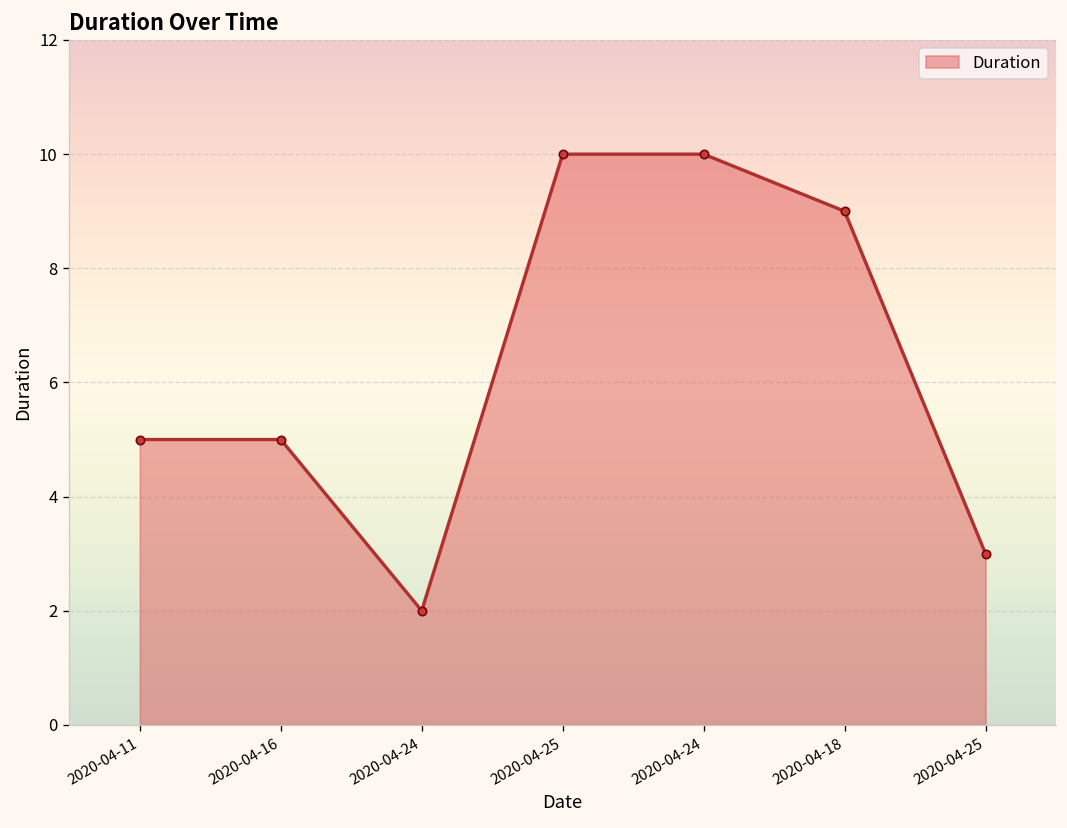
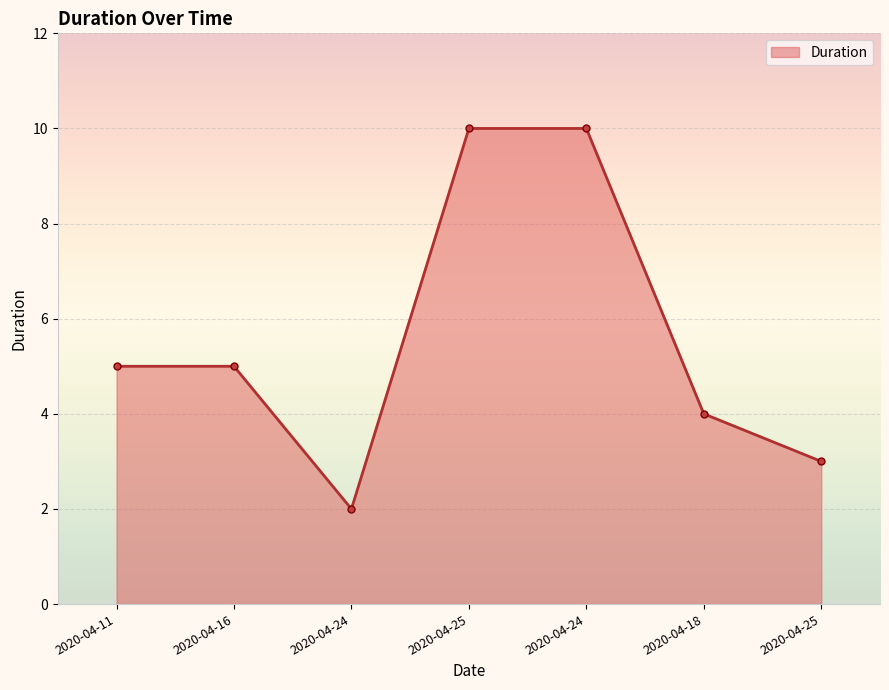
2020-04-18: 9 -> 4
